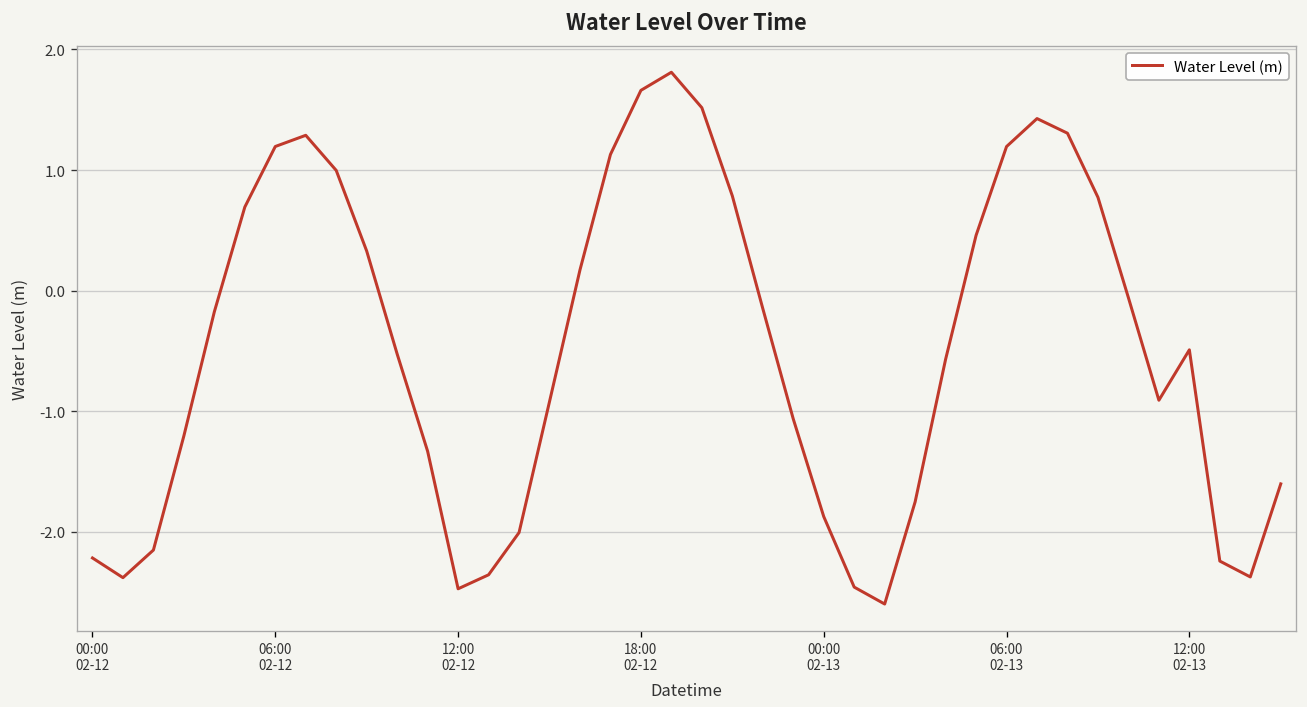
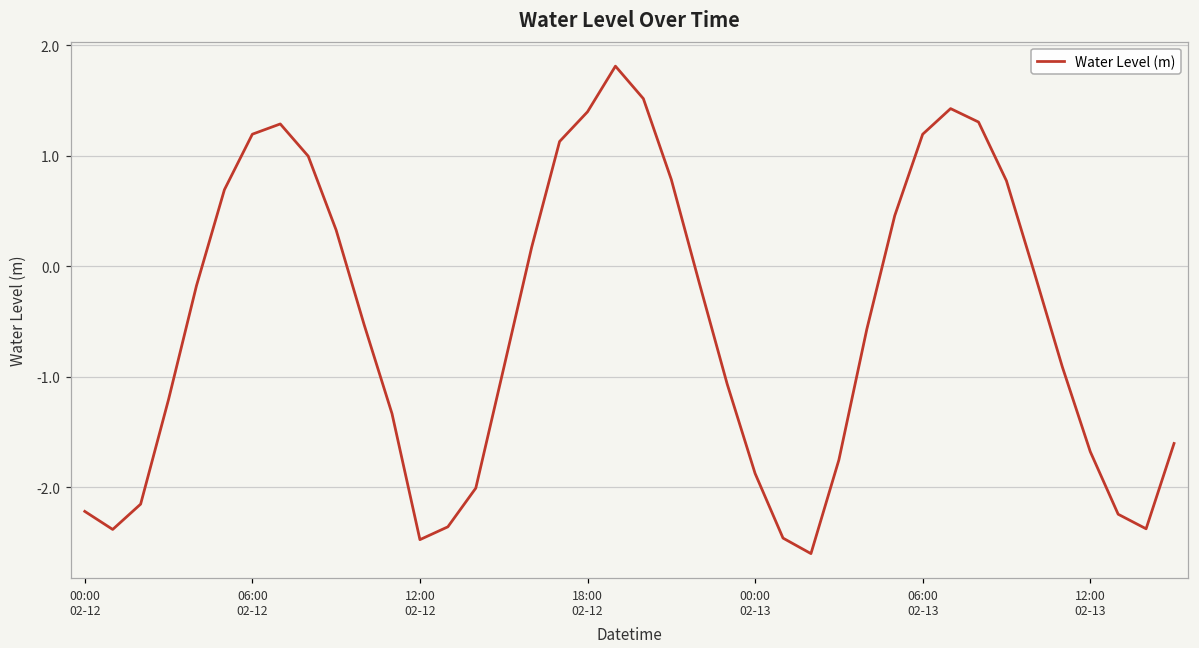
18:00 02-12: 1.66 -> 1.40
12:00 02-13: -0.49 -> -1.68
